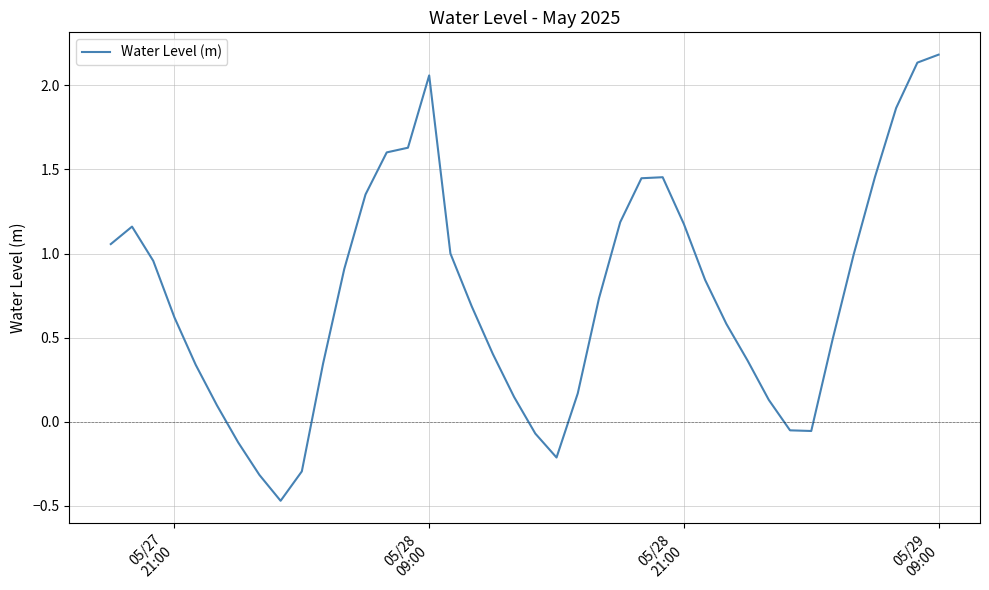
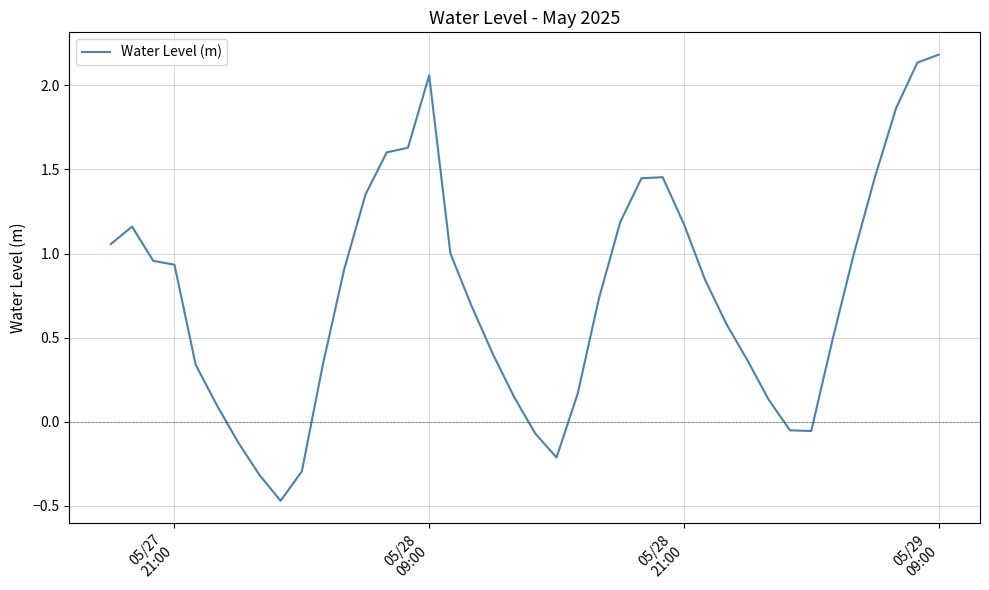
05/27 21:00: 0.62 -> 0.93
